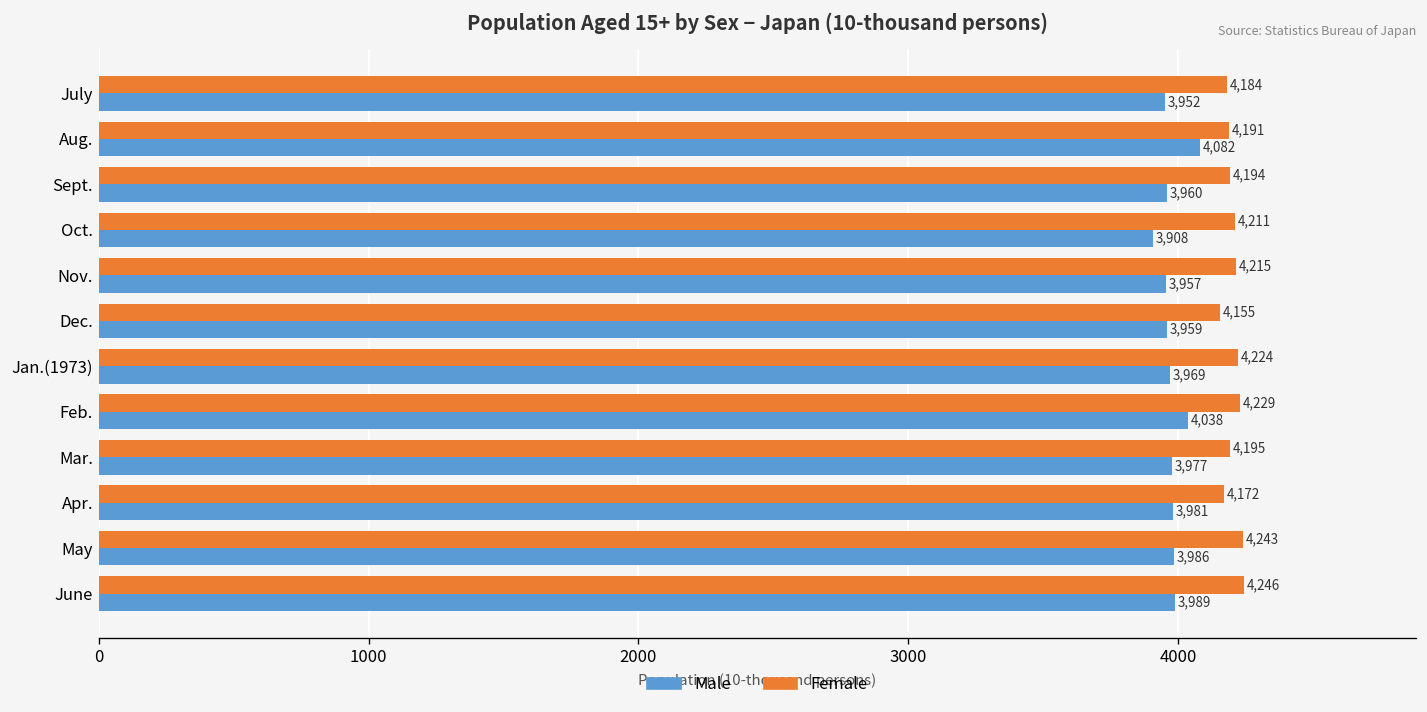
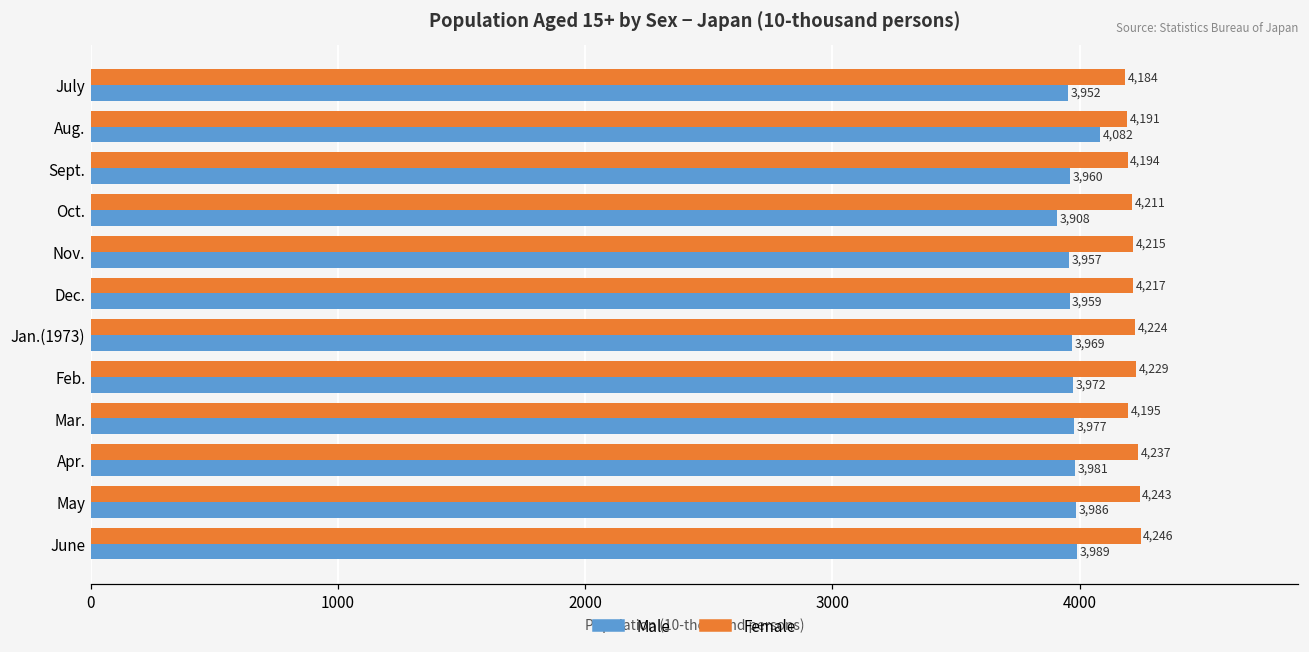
Female, Dec.: 4,155 -> 4,217
Male, Feb.: 4,038 -> 3,972
Female, Apr.: 4,172 -> 4,237
